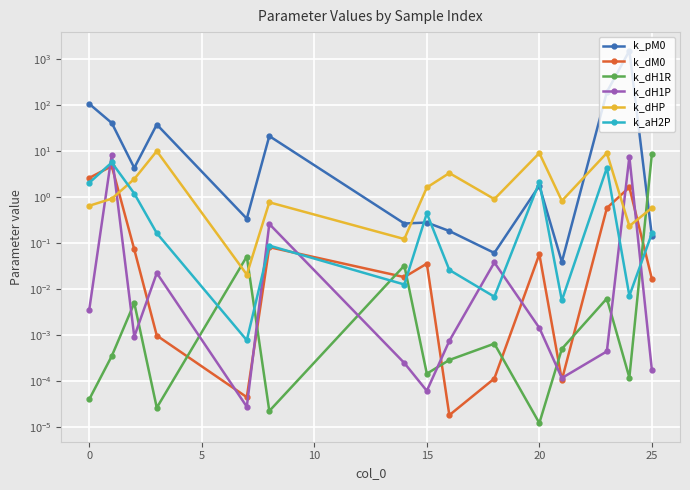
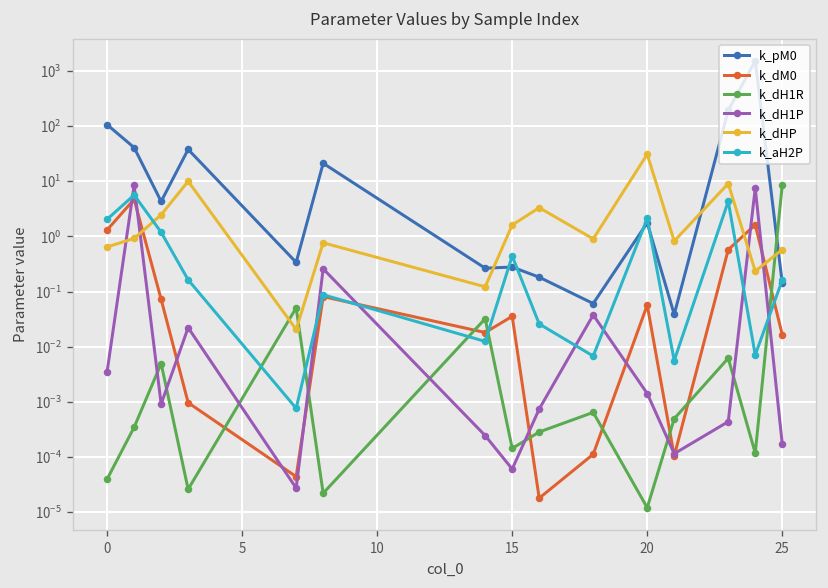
k_dM0, 0: 3 -> 1.3
k_dHP, 20: 9 -> 30
